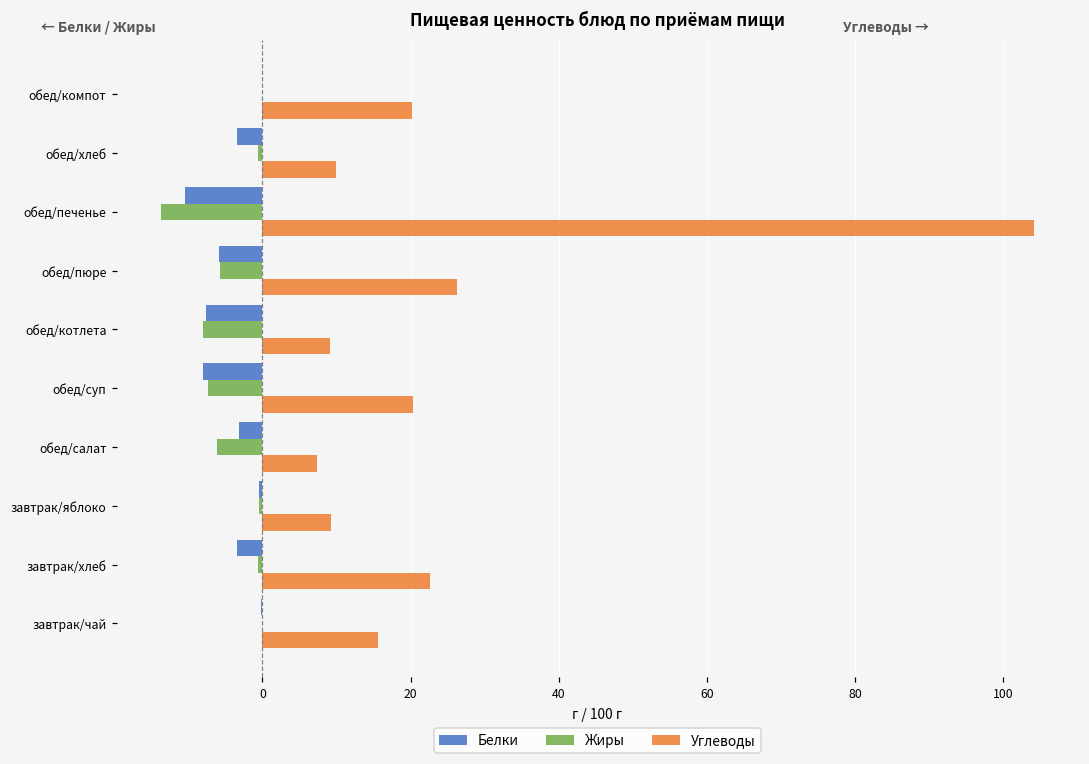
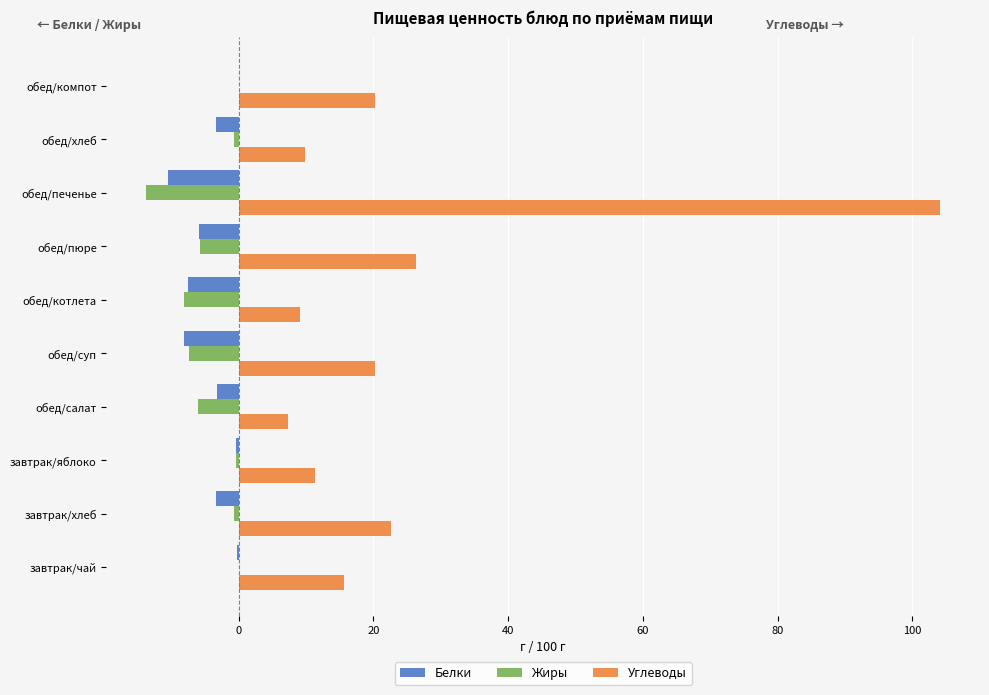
Углеводы, завтрак/яблоко: 9 -> 11
